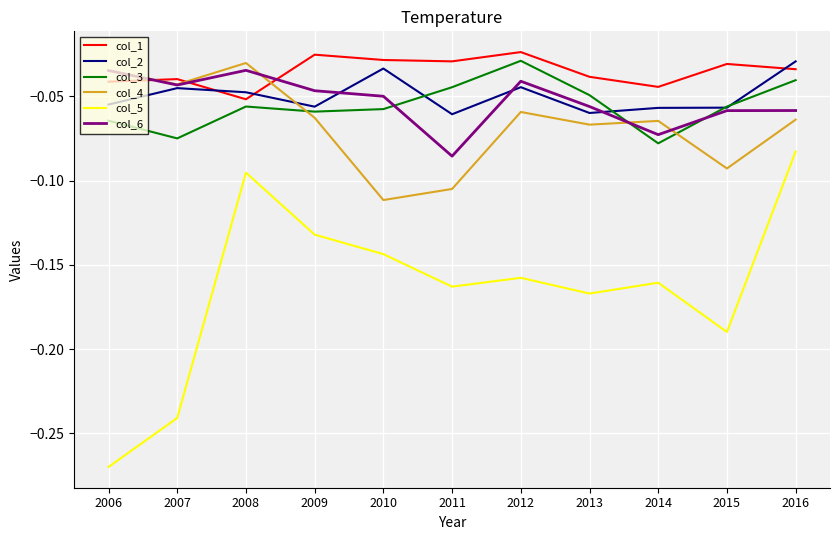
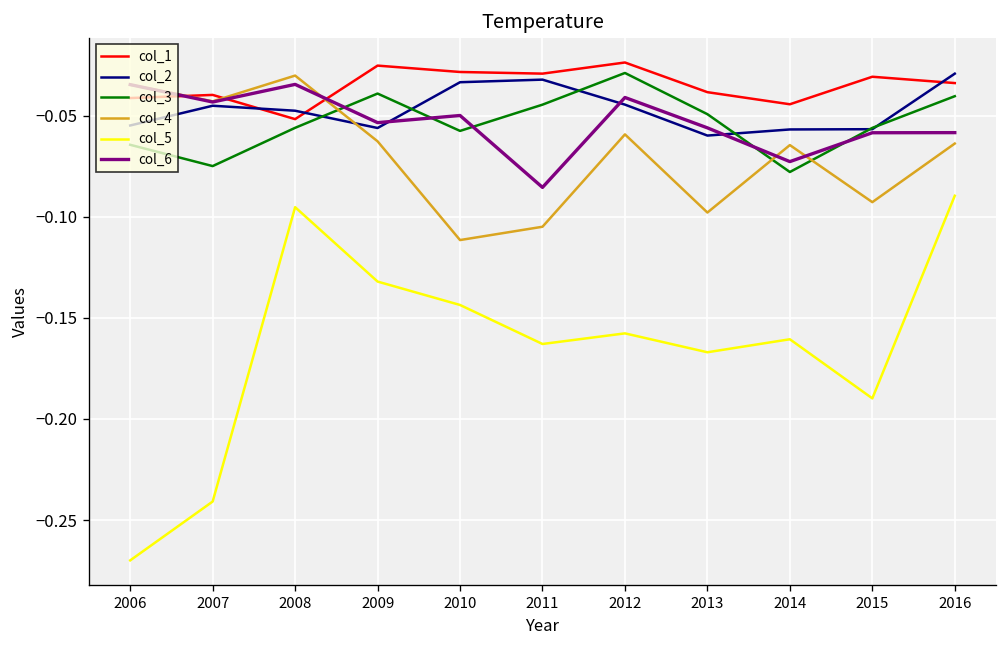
col_3, 2009: -0.059 -> -0.039
col_6, 2009: -0.047 -> -0.054
col_2, 2011: -0.061 -> -0.032
col_4, 2013: -0.067 -> -0.098
col_5, 2016: -0.083 -> -0.090
